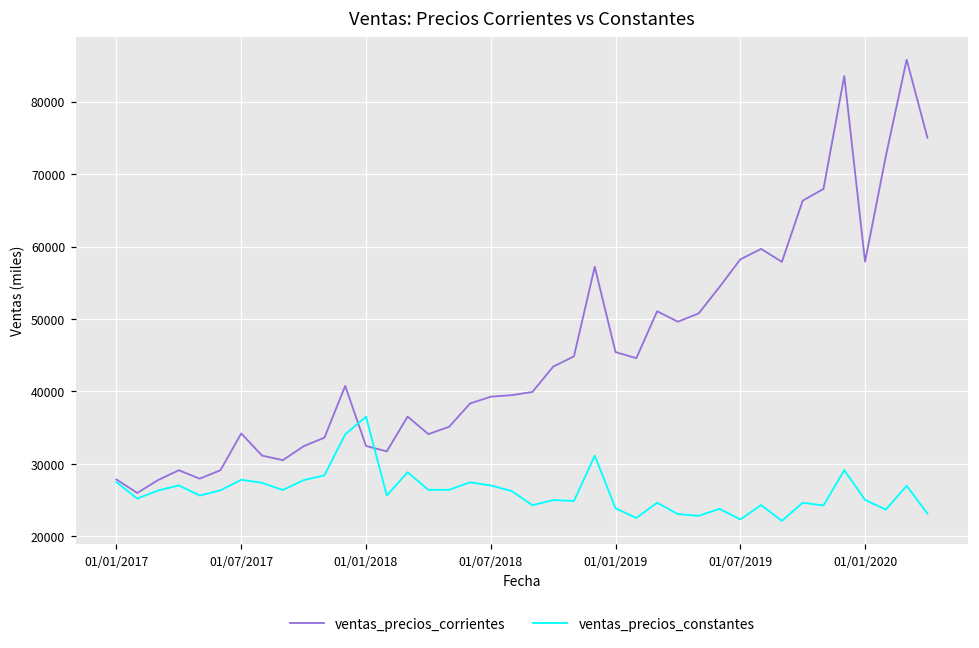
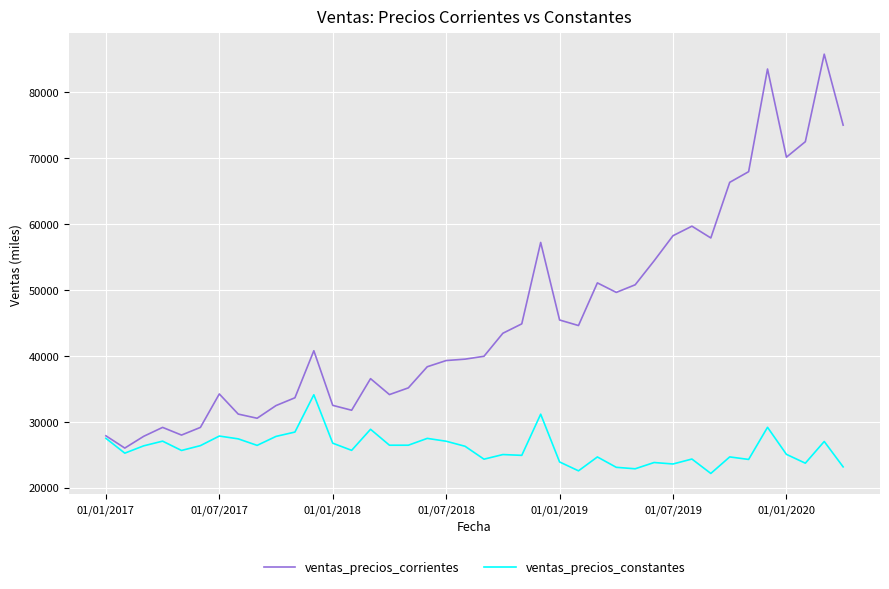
ventas_precios_constantes, 01/01/2018: 37000 -> 27000
ventas_precios_constantes, 01/07/2019: 22000 -> 24000
ventas_precios_corrientes, 01/01/2020: 58000 -> 70000
